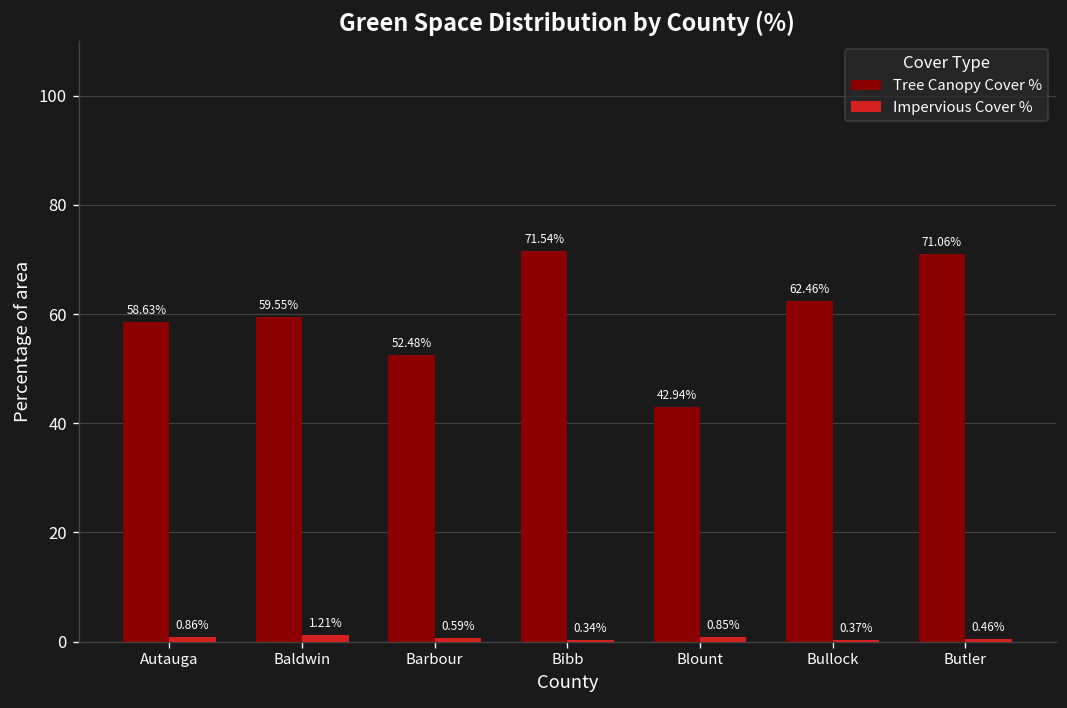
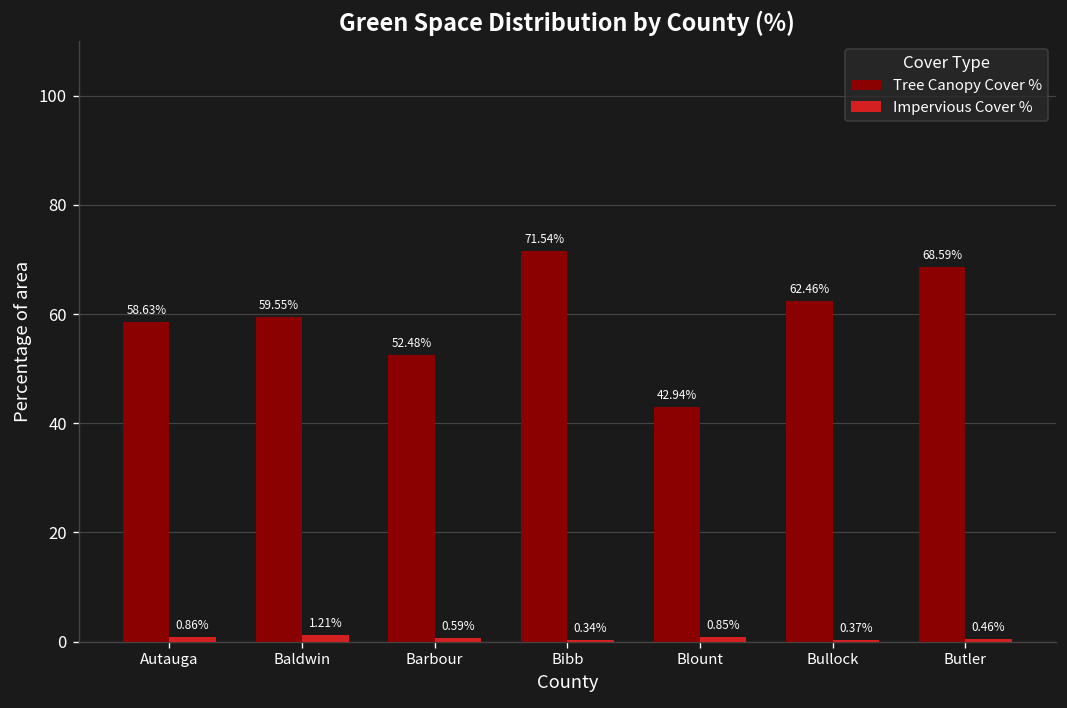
Tree Canopy Cover %, Butler: 71.06% -> 68.59%
